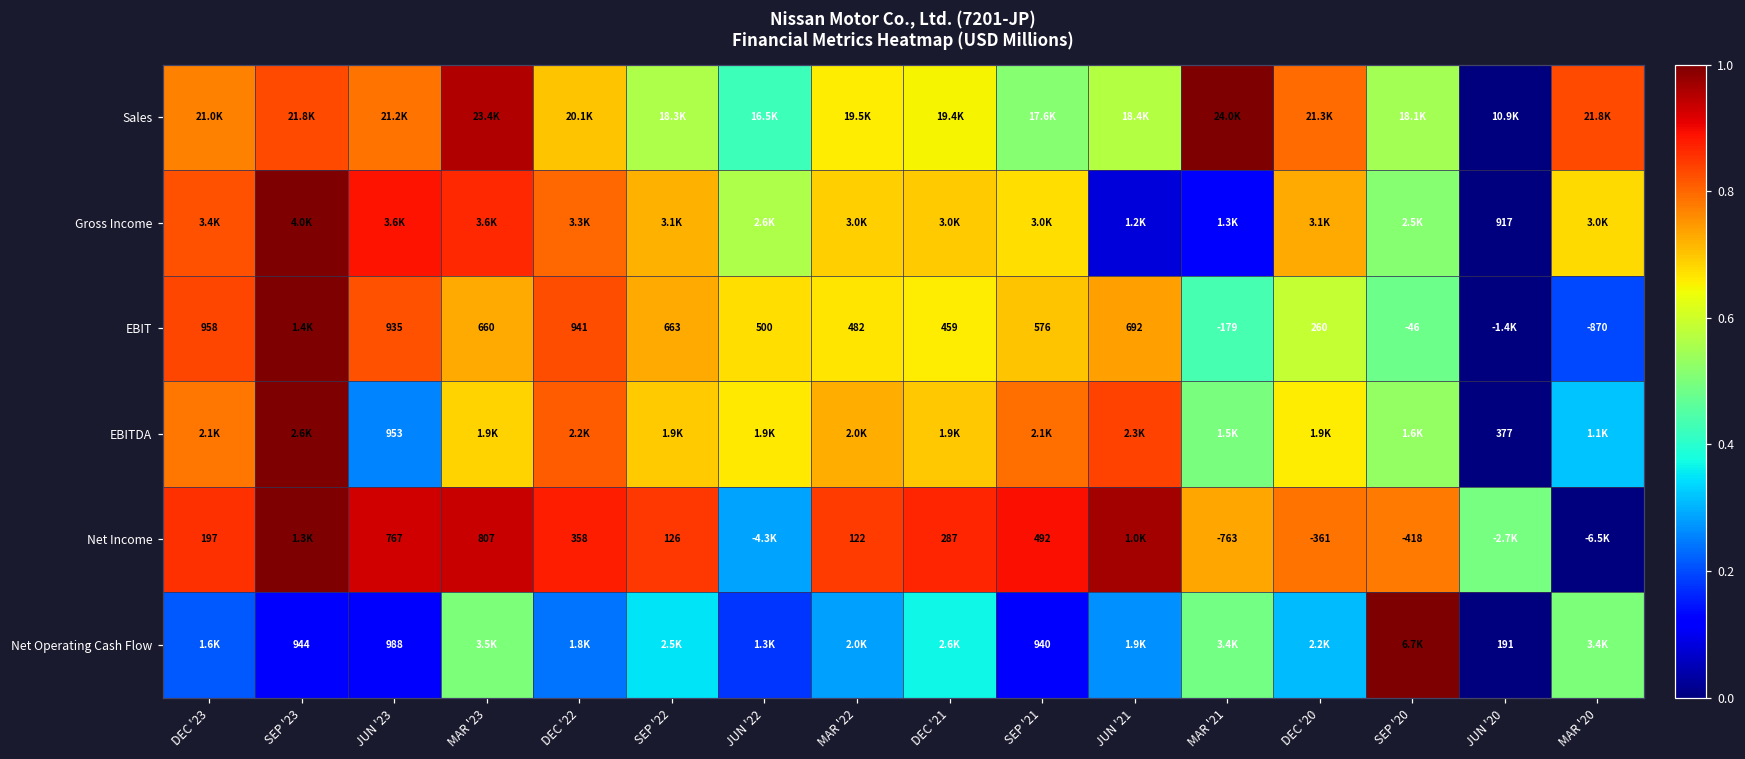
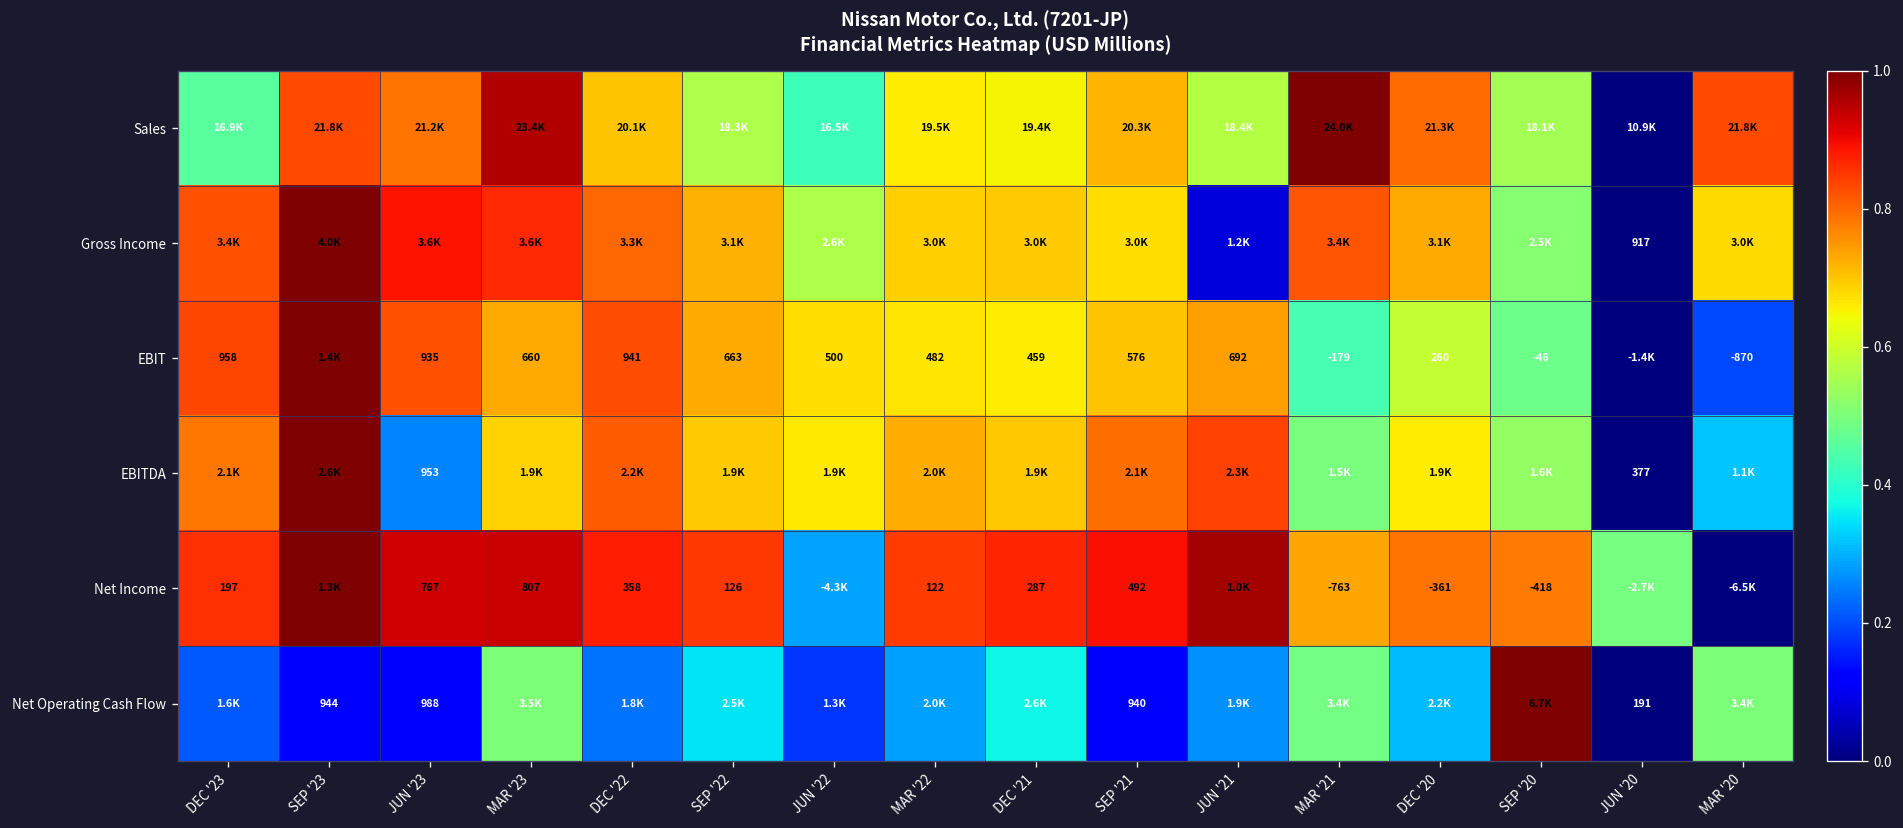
Sales, DEC '23: 21.0K -> 16.9K
Sales, SEP '21: 17.6K -> 20.3K
Gross Income, MAR '21: 1.3K -> 3.4K
